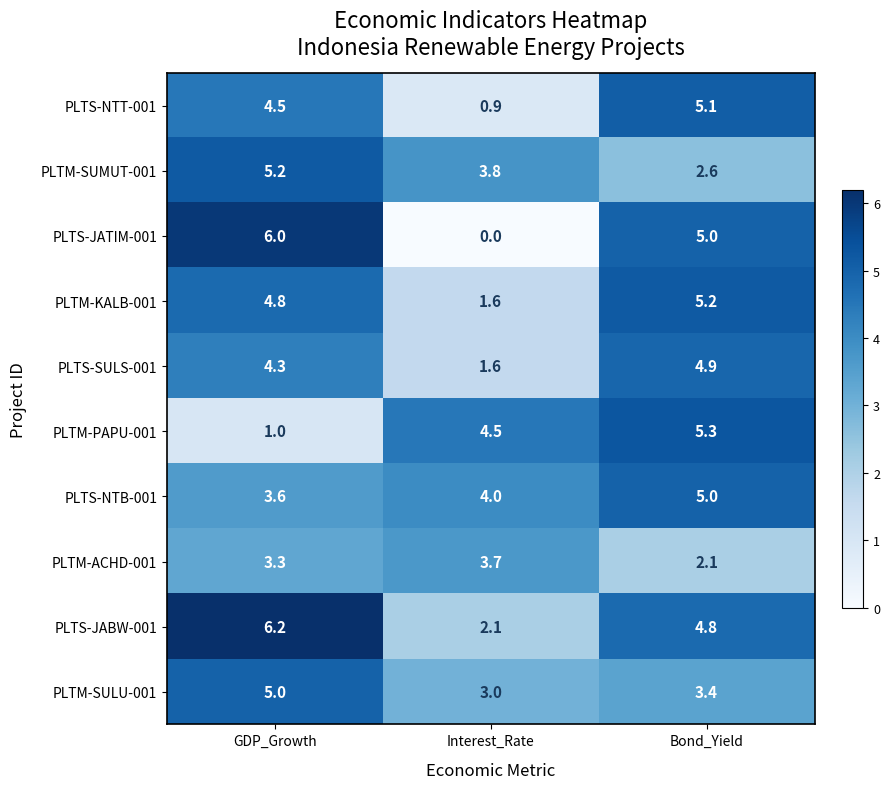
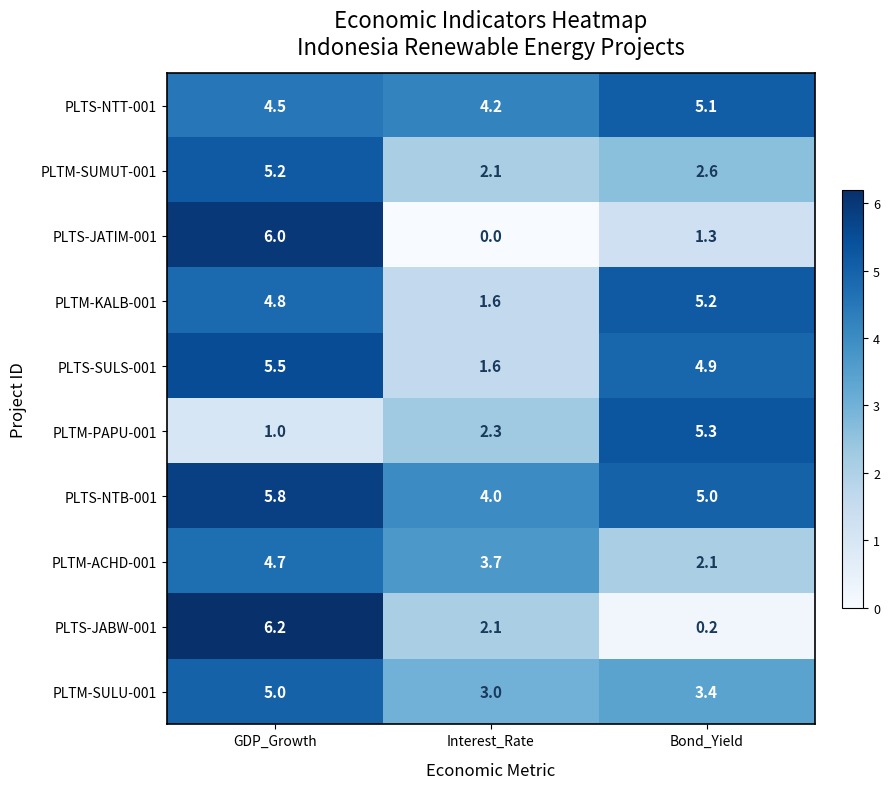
PLTS-NTT-001, Interest_Rate: 0.9 -> 4.2
PLTM-SUMUT-001, Interest_Rate: 3.8 -> 2.1
PLTS-JATIM-001, Bond_Yield: 5.0 -> 1.3
PLTS-SULS-001, GDP_Growth: 4.3 -> 5.5
PLTM-PAPU-001, Interest_Rate: 4.5 -> 2.3
PLTS-NTB-001, GDP_Growth: 3.6 -> 5.8
PLTM-ACHD-001, GDP_Growth: 3.3 -> 4.7
PLTS-JABW-001, Bond_Yield: 4.8 -> 0.2
